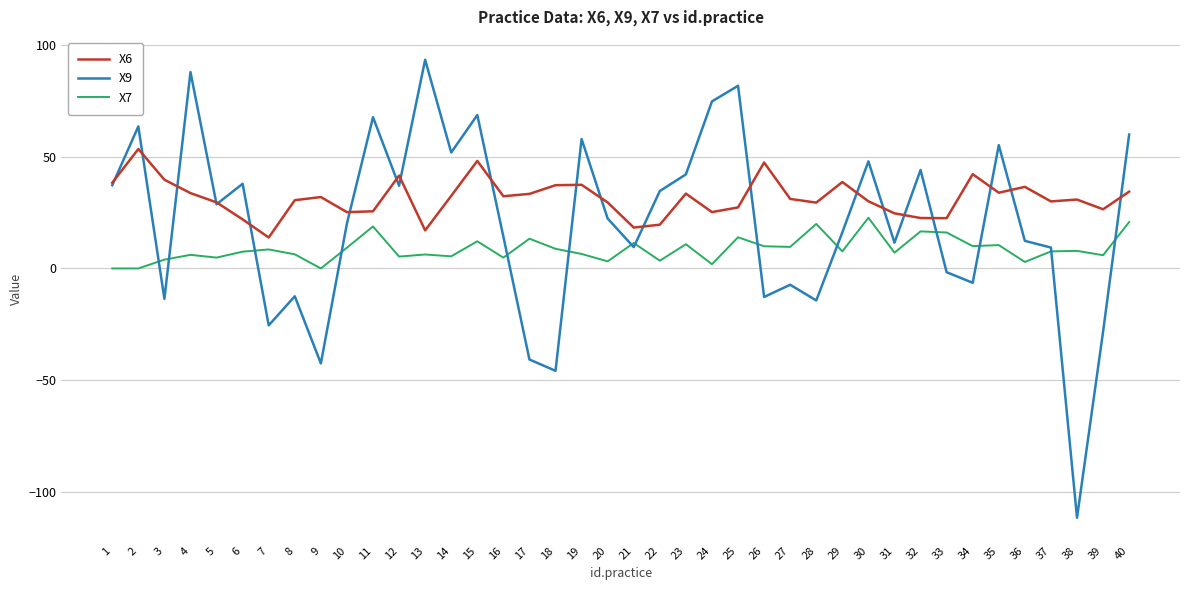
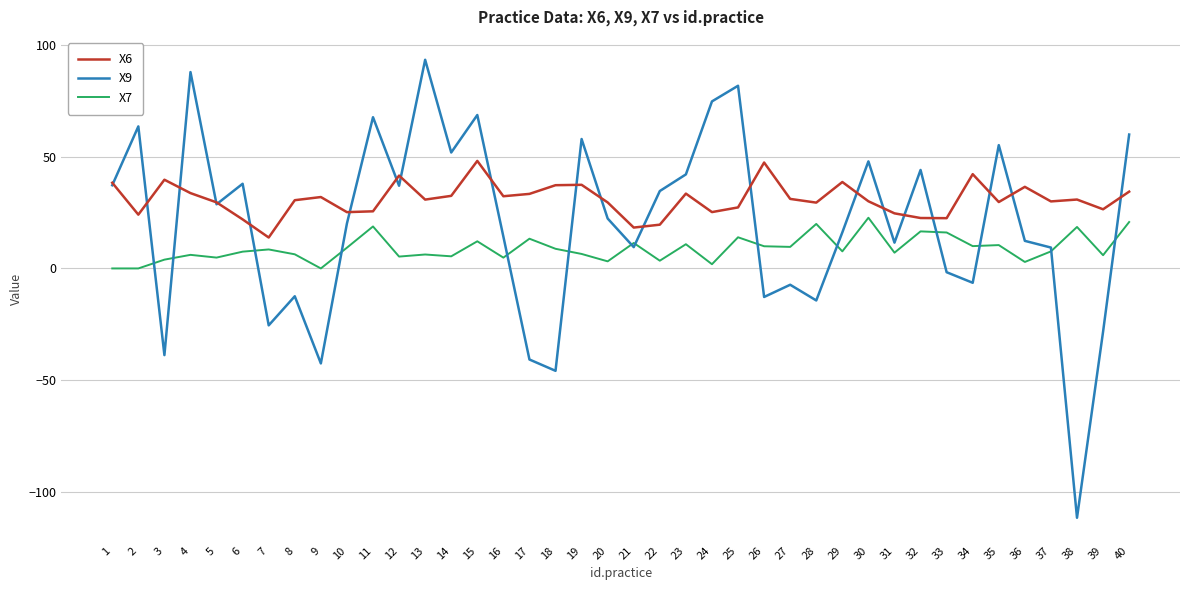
X6, 2: 53 -> 24
X9, 3: -14 -> -39
X6, 13: 17 -> 31
X6, 35: 34 -> 30
X7, 38: 8 -> 19
